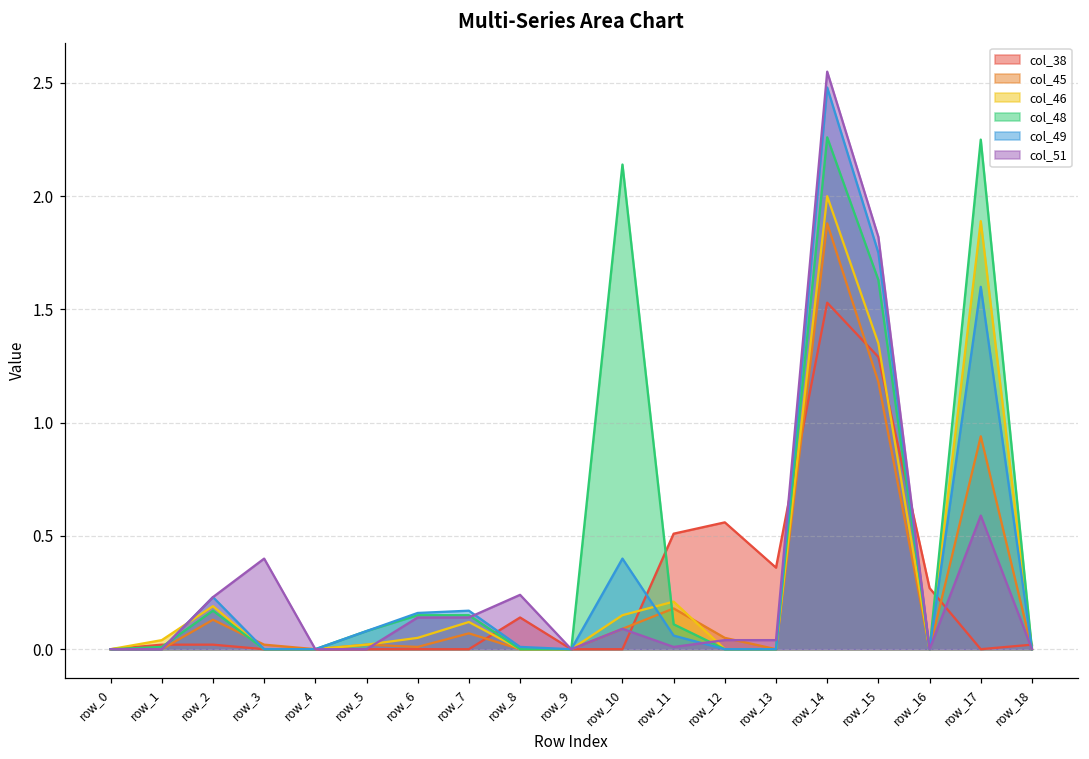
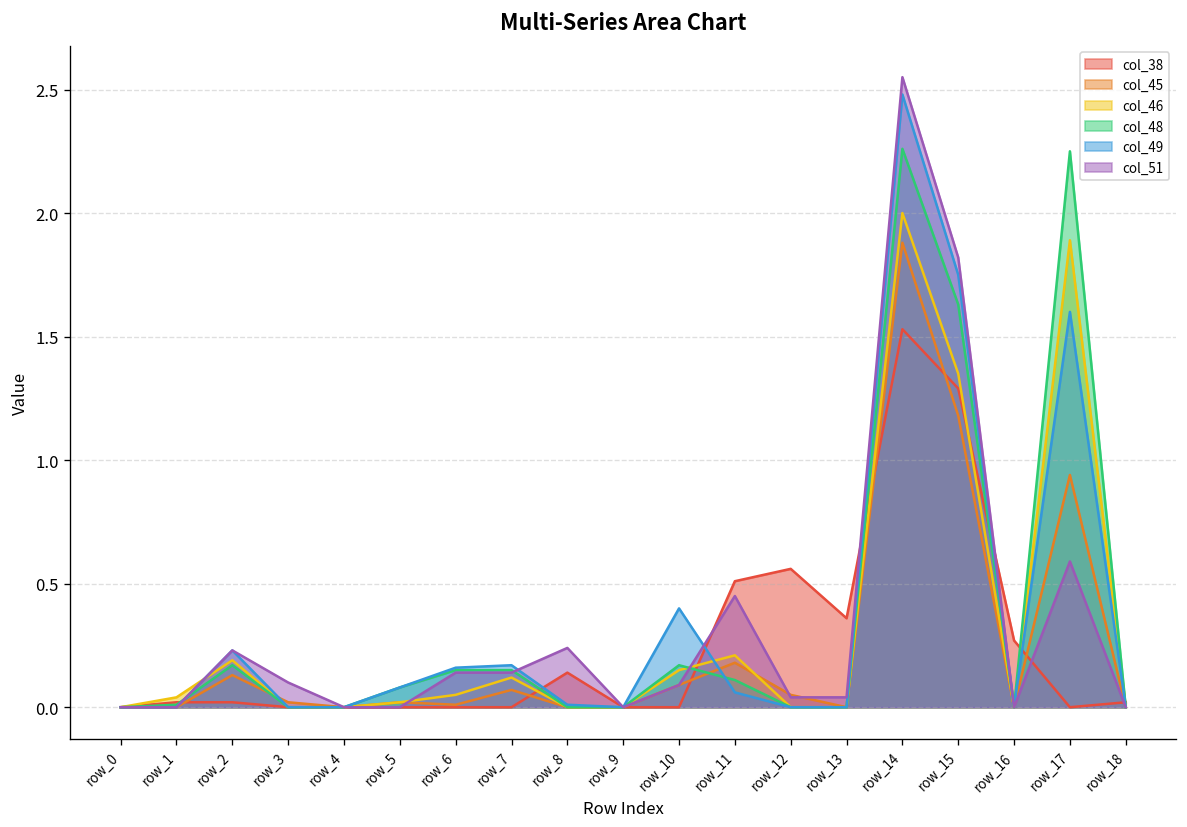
col_51, row_3: 0.4 -> 0.1
col_48, row_10: 2.14 -> 0.17
col_51, row_11: 0.01 -> 0.45
